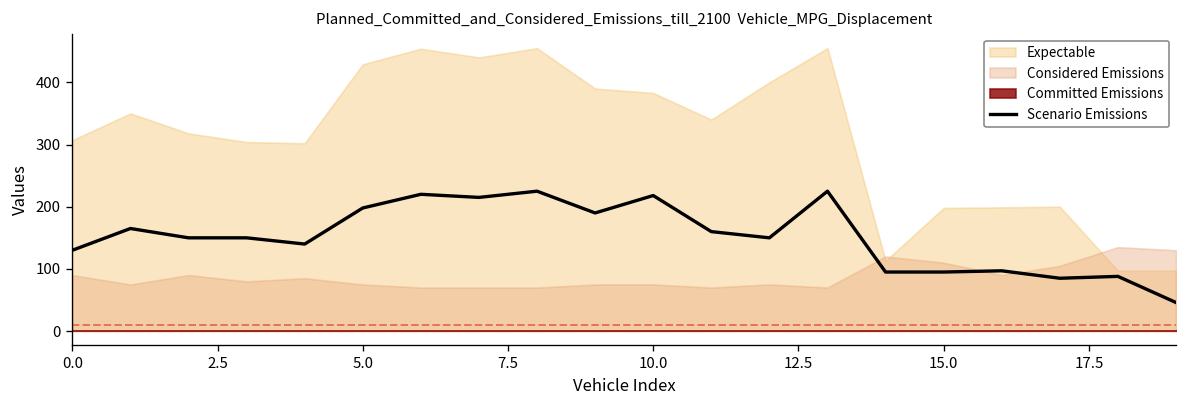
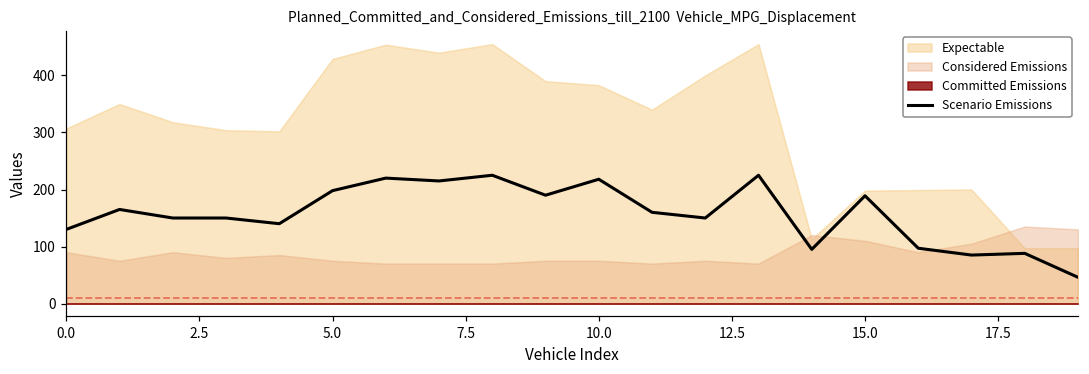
Scenario Emissions, 15.0: 100 -> 190
